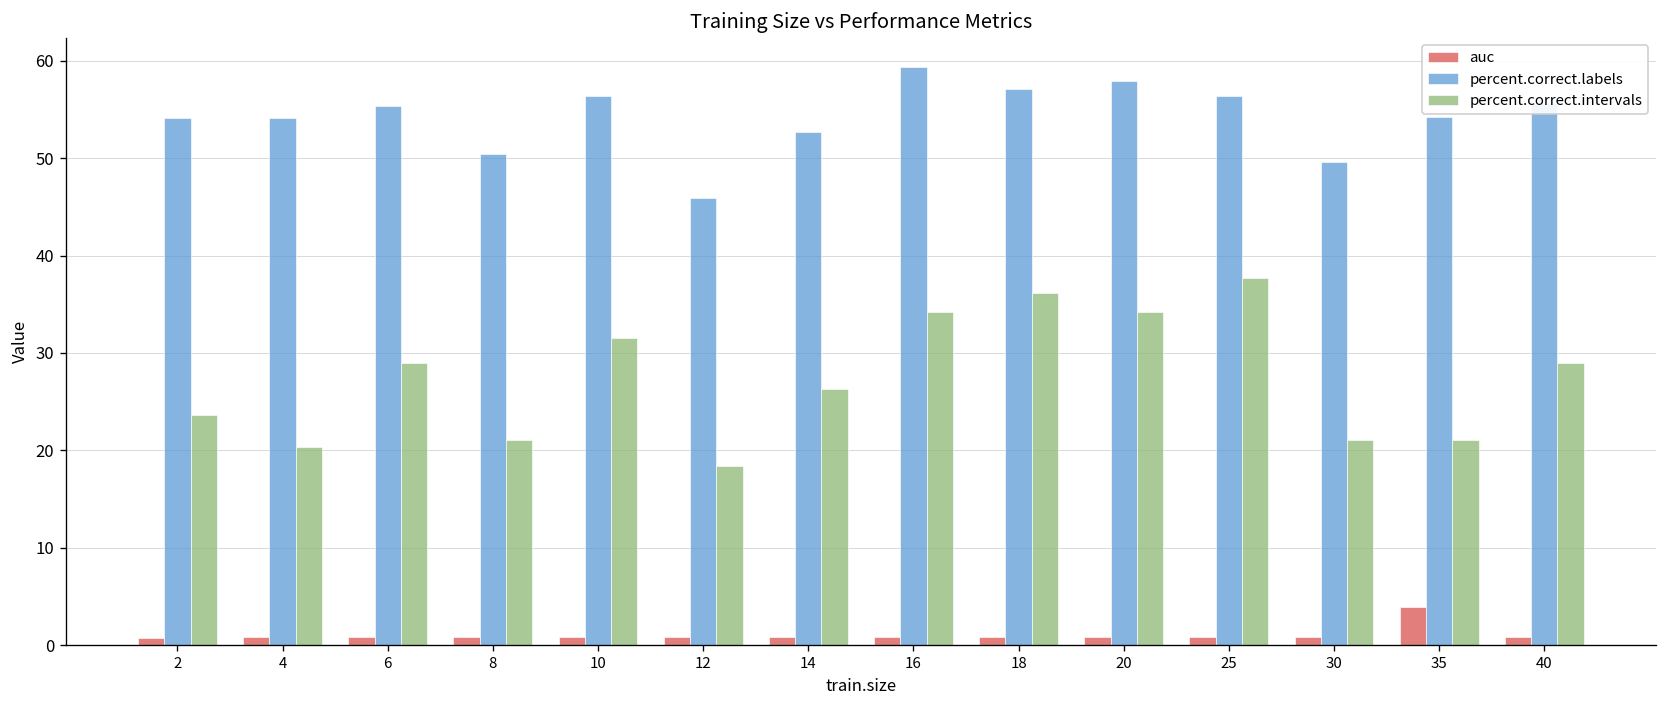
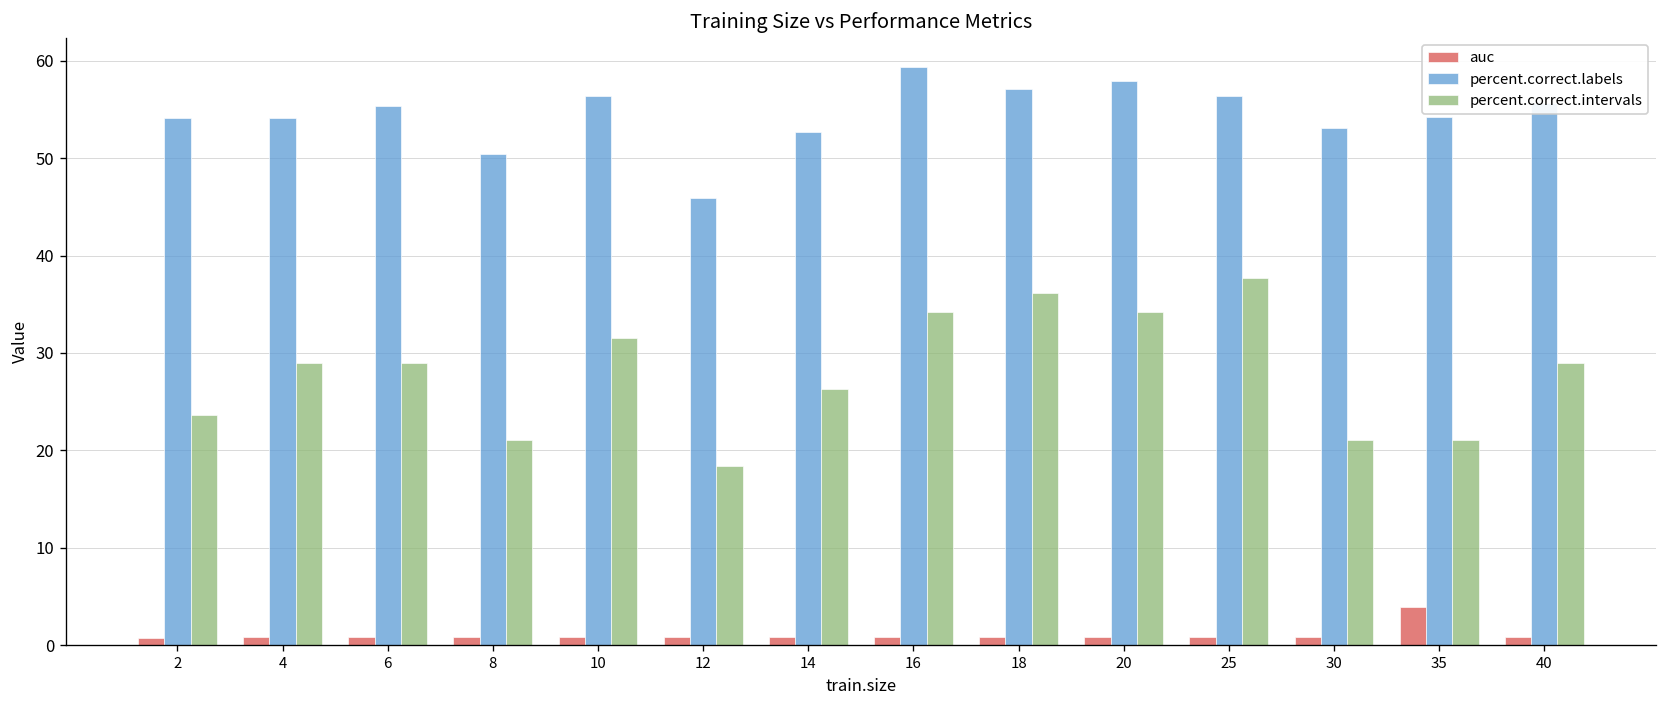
percent.correct.intervals, 4: 20 -> 29
percent.correct.labels, 30: 50 -> 53
